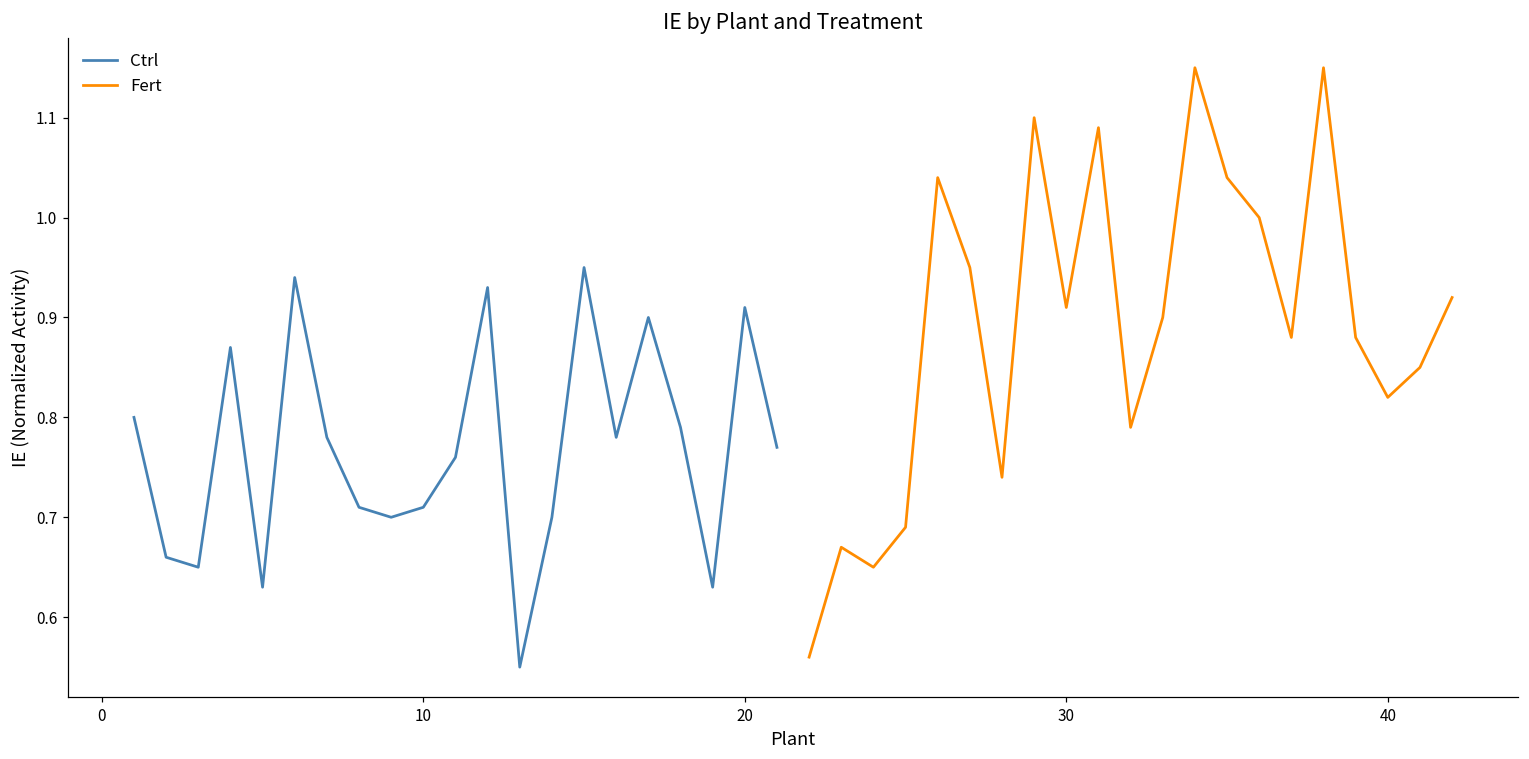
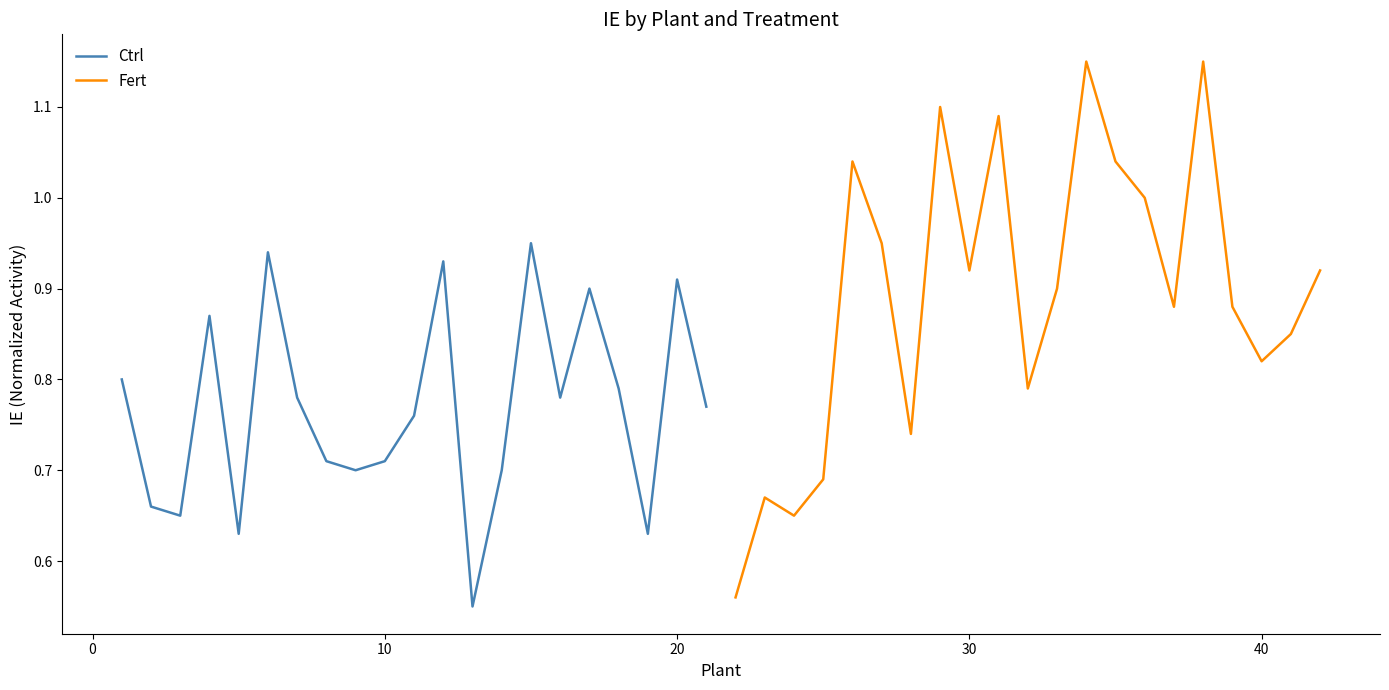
Fert, 30: 0.91 -> 0.92
